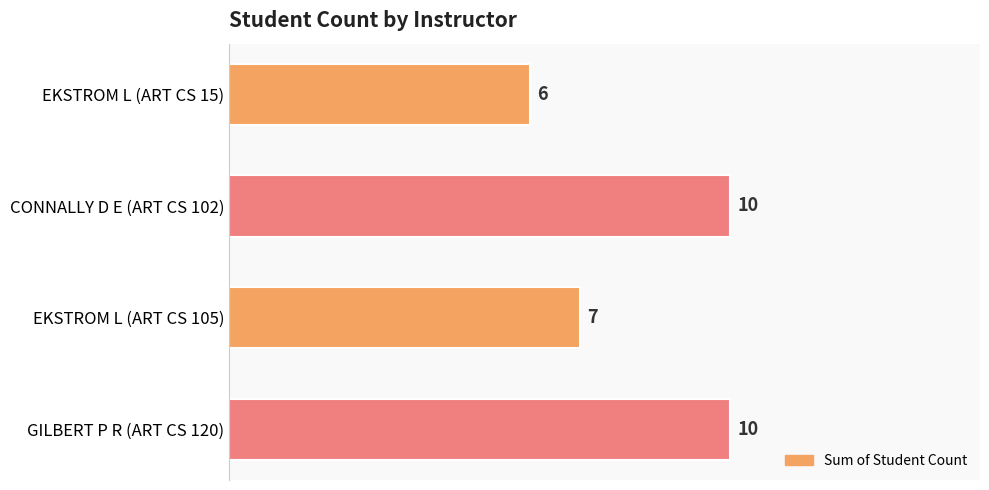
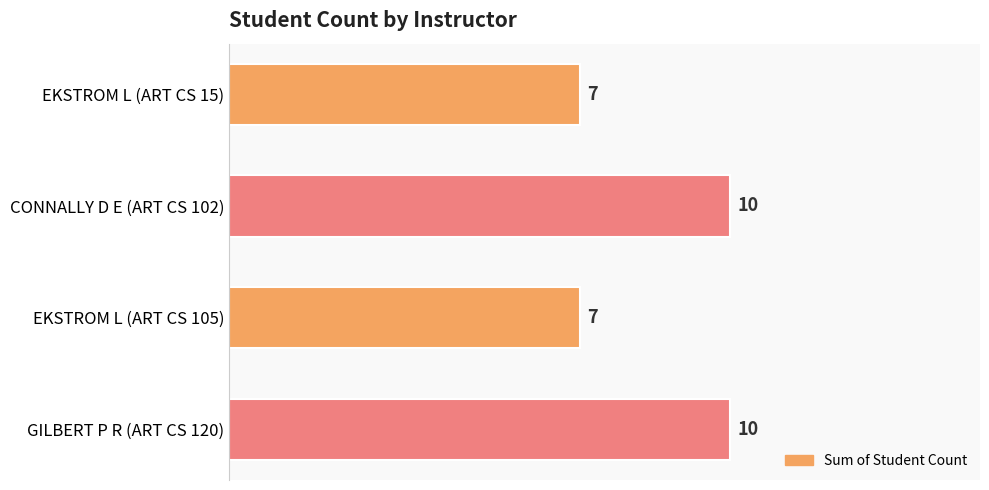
EKSTROM L (ART CS 15): 6 -> 7
